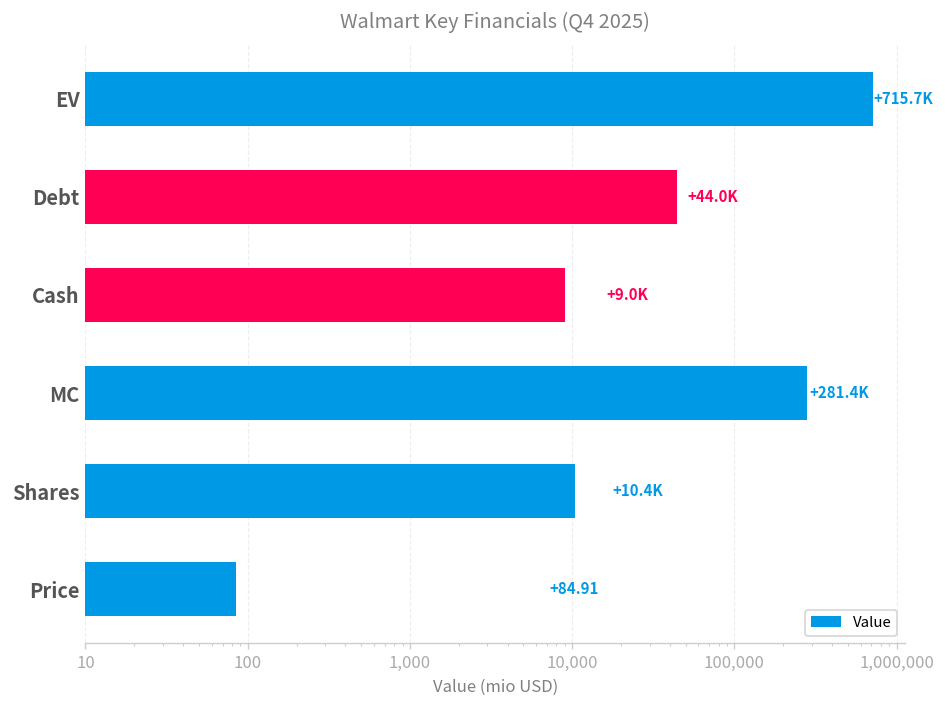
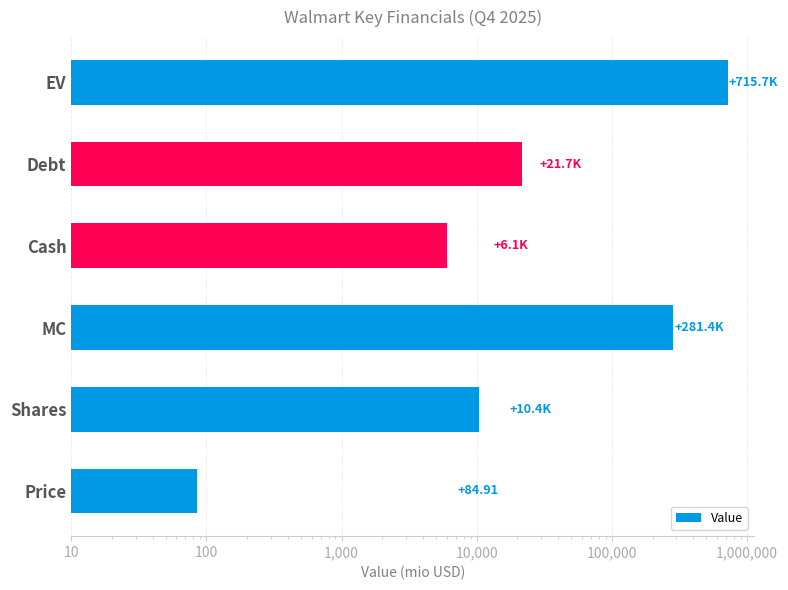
Debt: +44.0K -> +21.7K
Cash: +9.0K -> +6.1K
